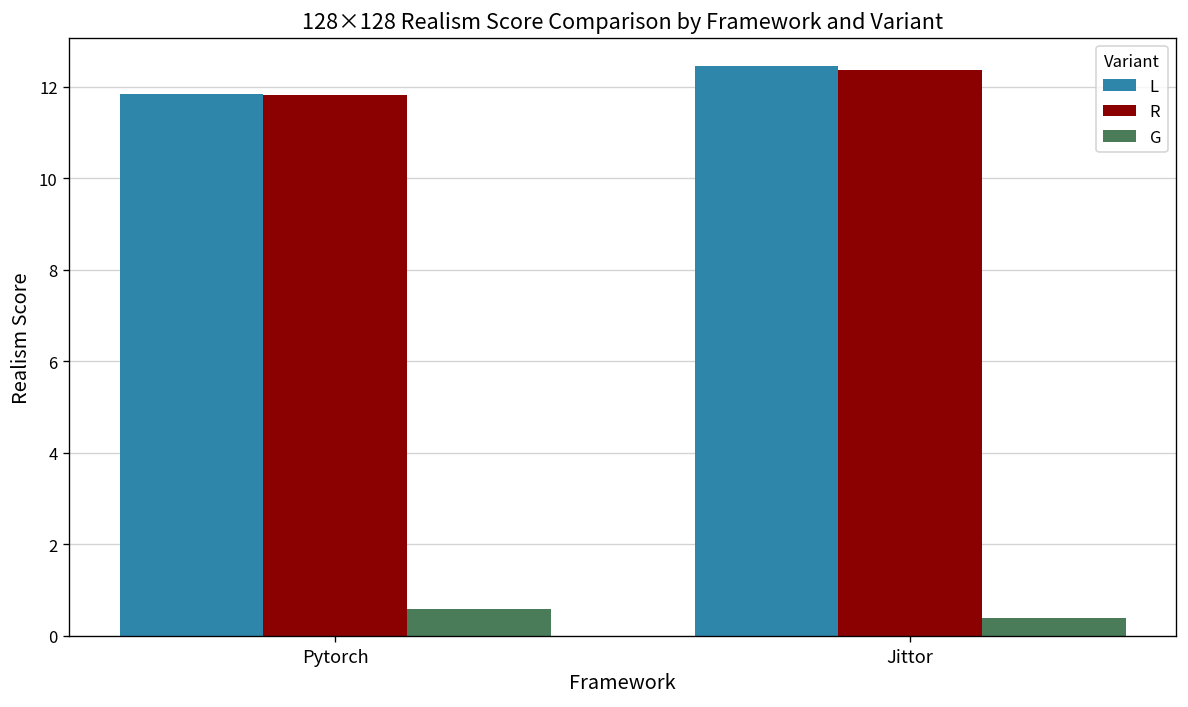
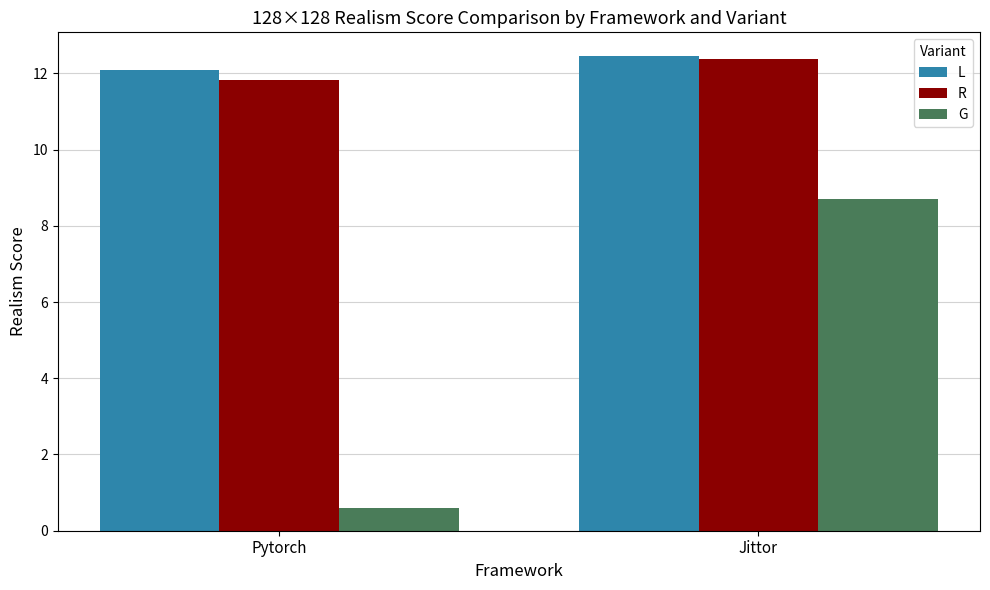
L, Pytorch: 11.9 -> 12.1
G, Jittor: 0.4 -> 8.7
